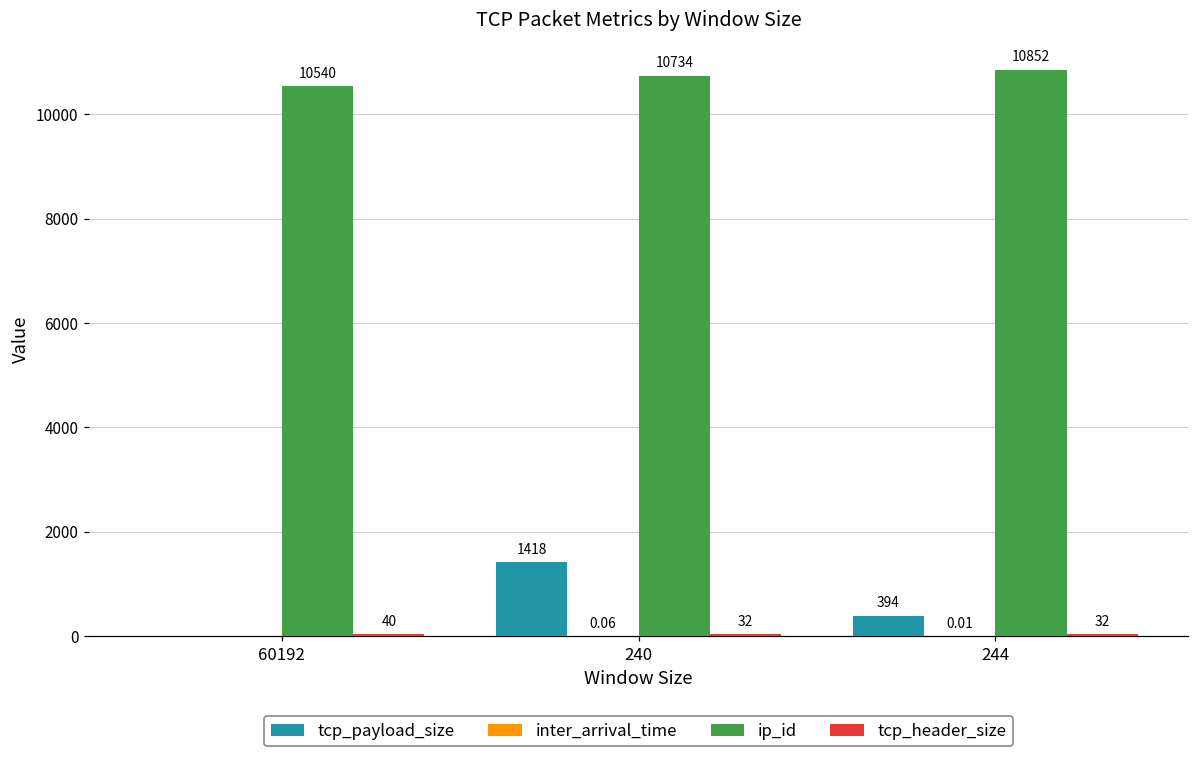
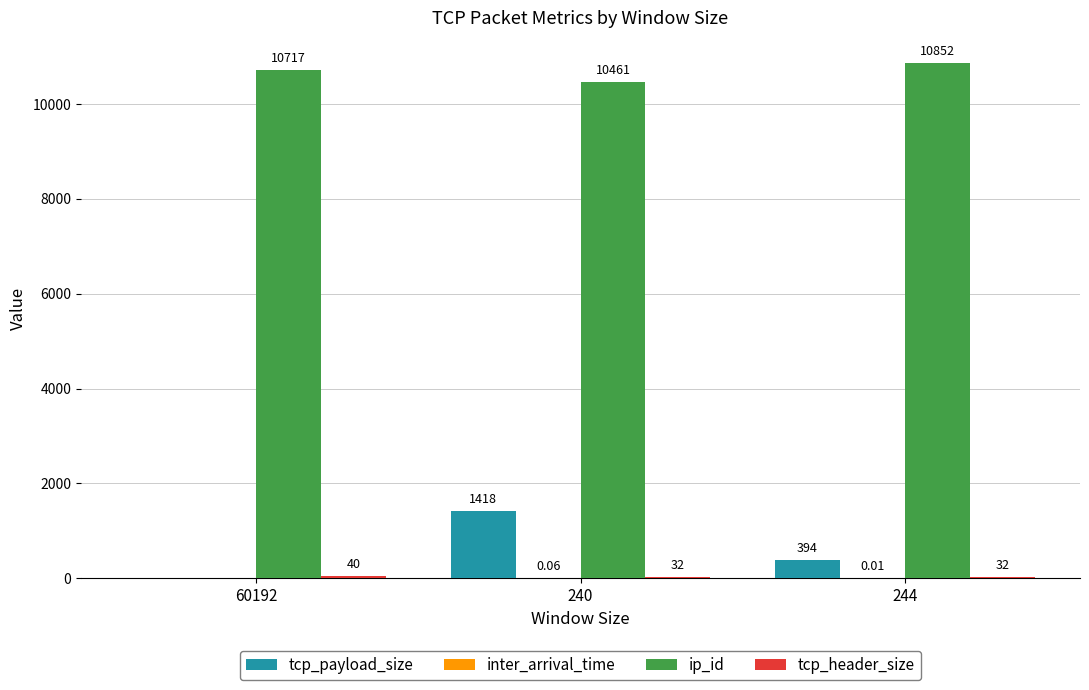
ip_id, 60192: 10540 -> 10717
ip_id, 240: 10734 -> 10461
